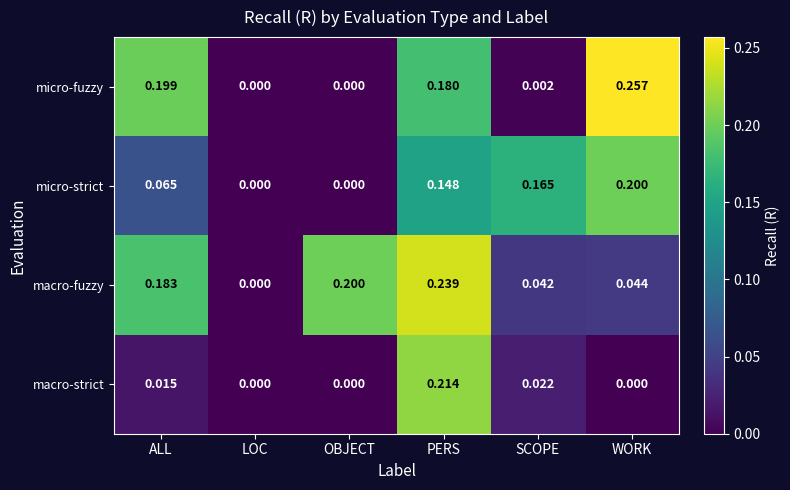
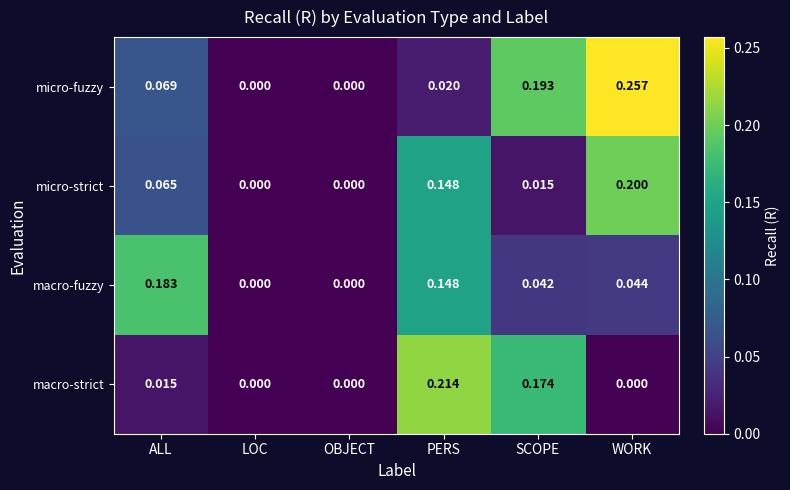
micro-fuzzy, ALL: 0.199 -> 0.069
micro-fuzzy, PERS: 0.180 -> 0.020
micro-fuzzy, SCOPE: 0.002 -> 0.193
micro-strict, SCOPE: 0.165 -> 0.015
macro-fuzzy, OBJECT: 0.200 -> 0.000
macro-fuzzy, PERS: 0.239 -> 0.148
macro-strict, SCOPE: 0.022 -> 0.174
